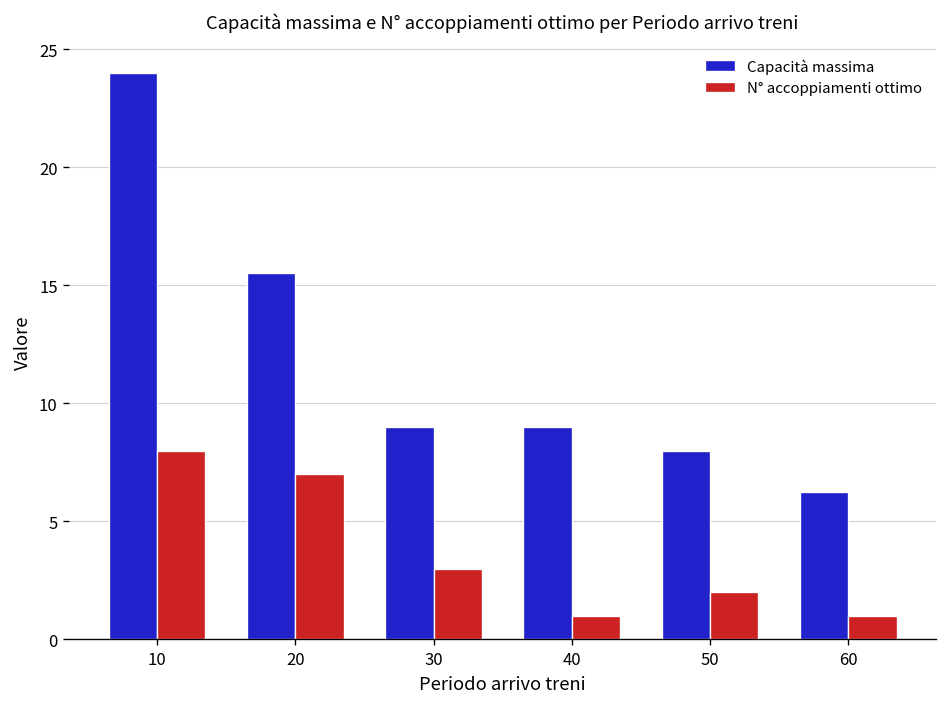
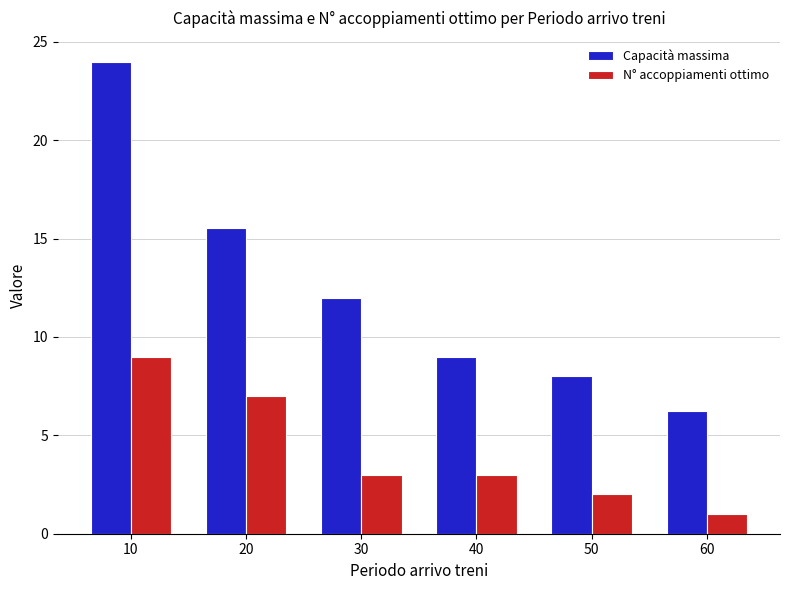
N° accoppiamenti ottimo, 10: 8 -> 9
Capacità massima, 30: 9 -> 12
N° accoppiamenti ottimo, 40: 1 -> 3
